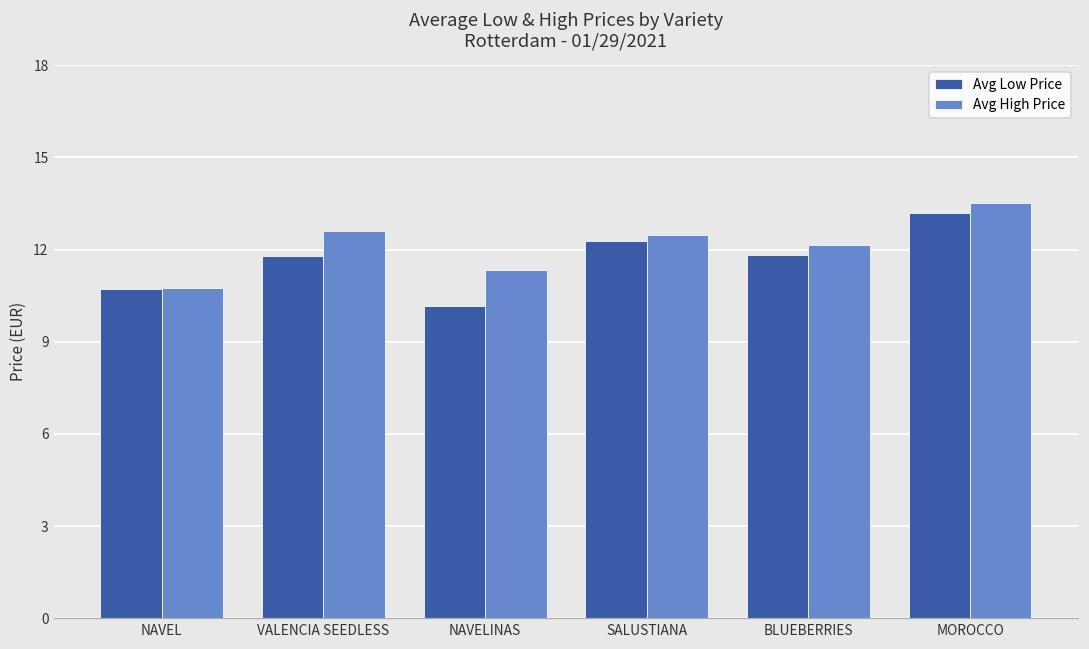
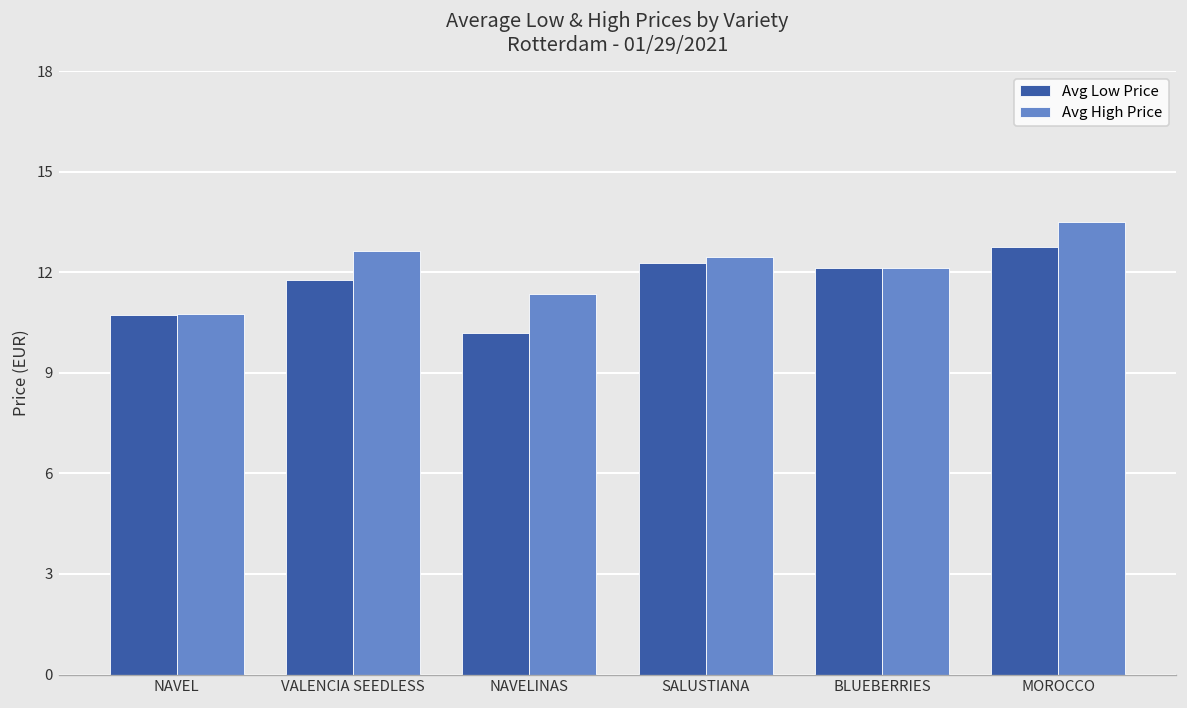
Avg Low Price, BLUEBERRIES: 11.8 -> 12.1
Avg Low Price, MOROCCO: 13.2 -> 12.8
